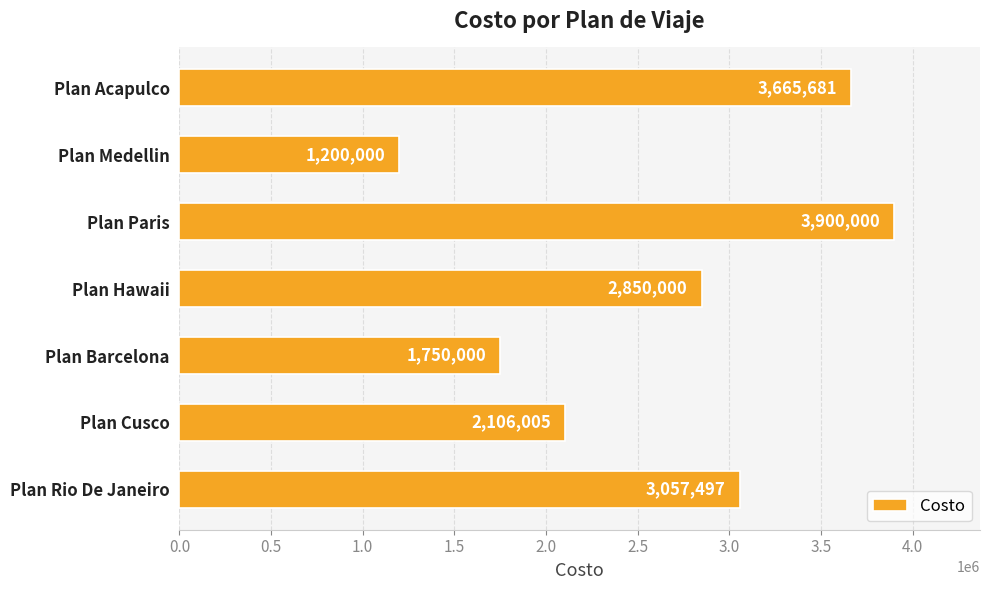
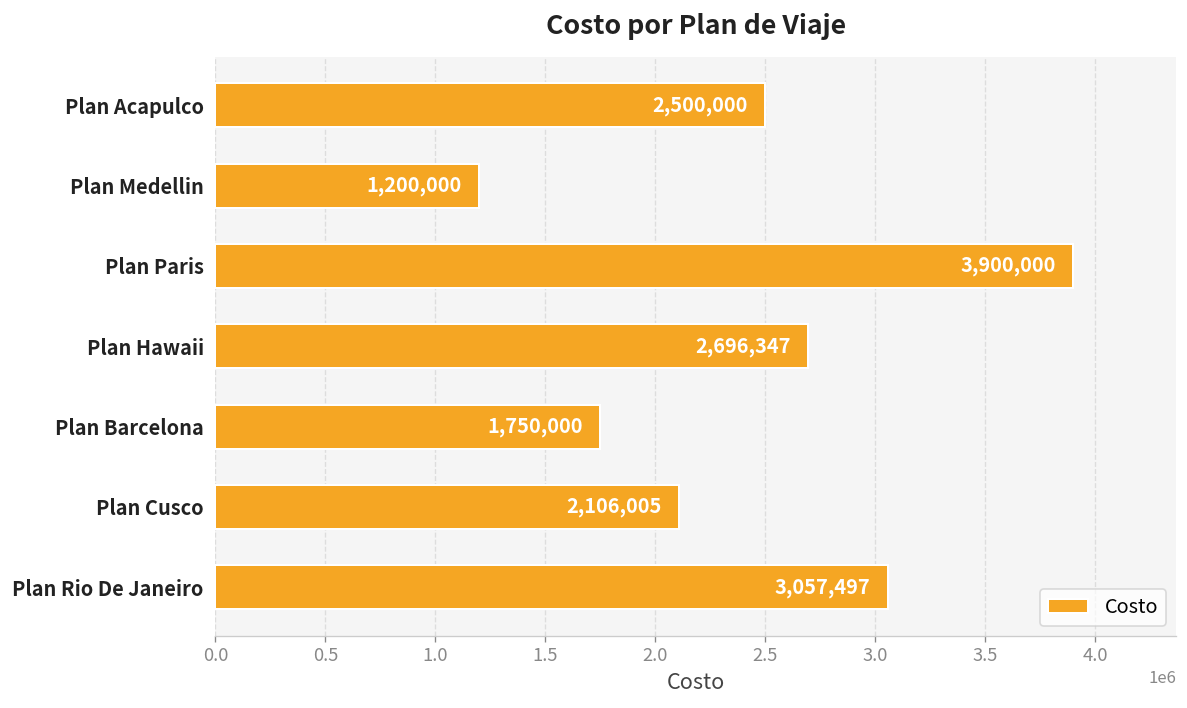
Plan Acapulco: 3,665,681 -> 2,500,000
Plan Hawaii: 2,850,000 -> 2,696,347
